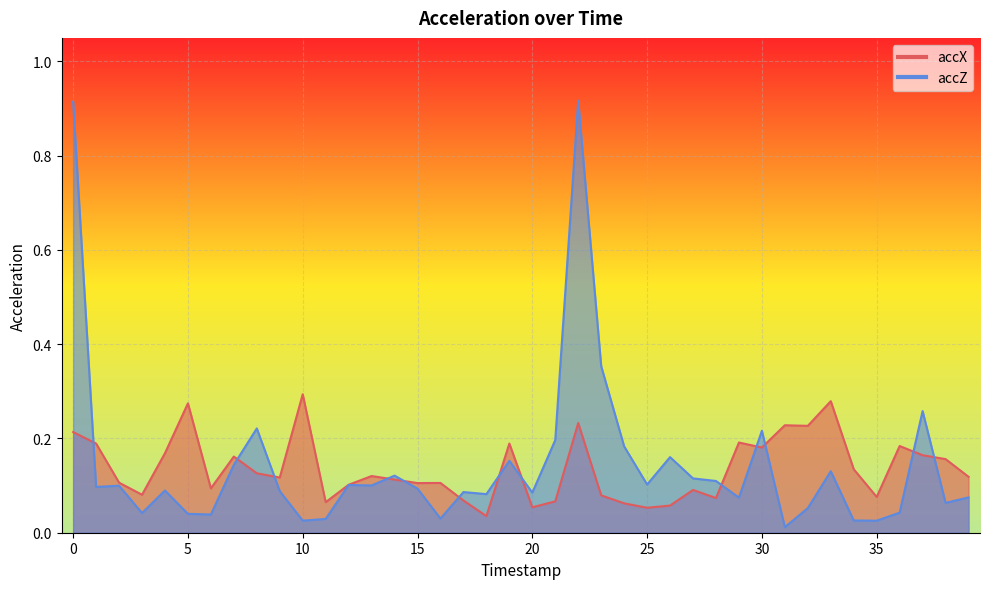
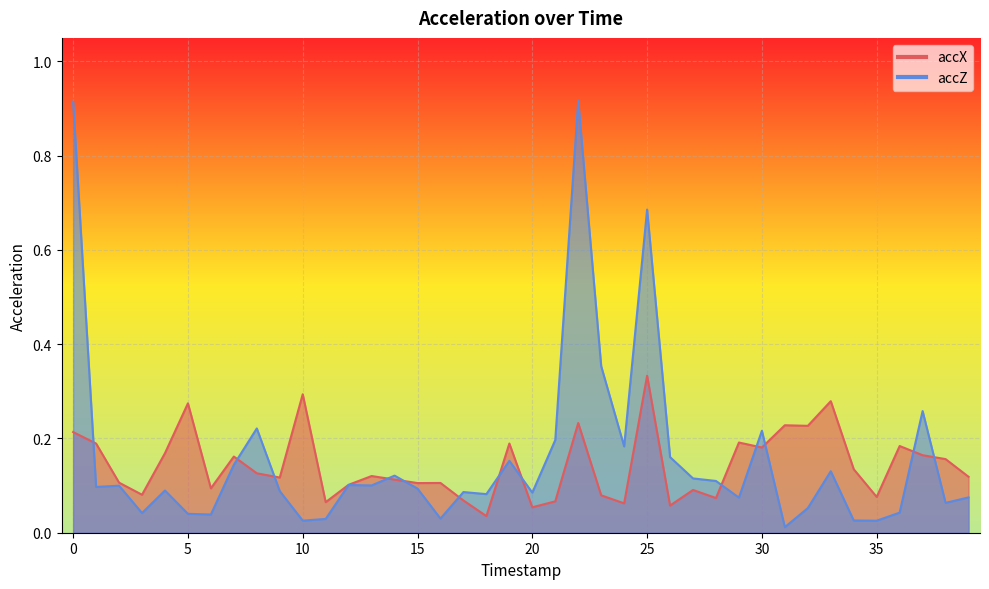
accX, 25: 0.05 -> 0.33
accZ, 25: 0.10 -> 0.69
